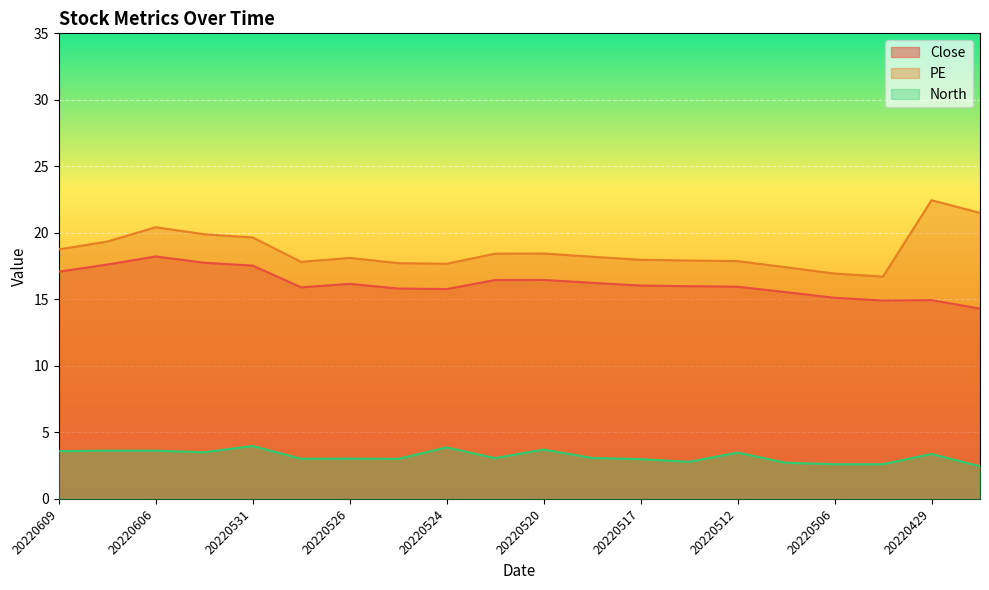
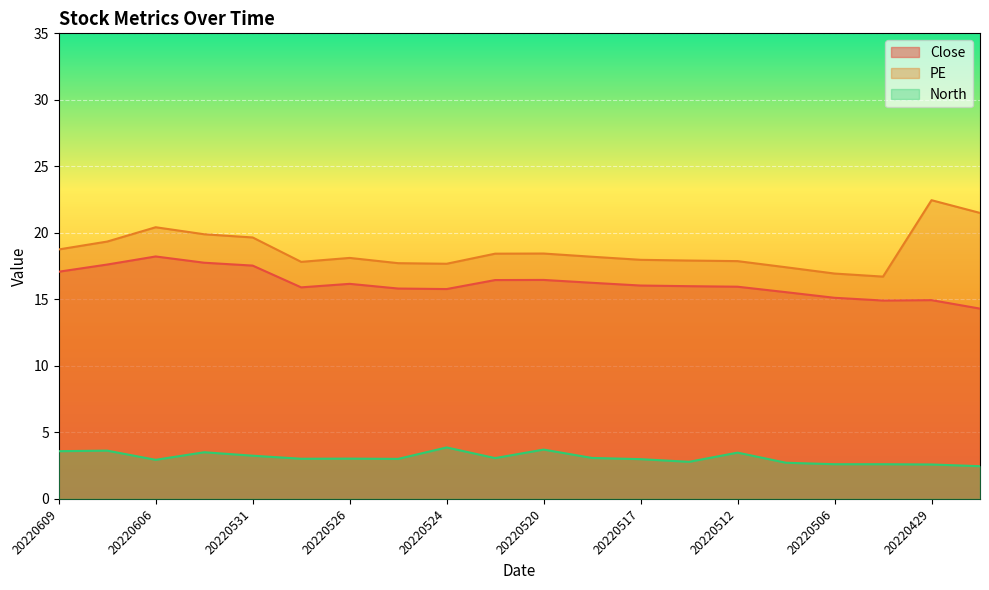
North, 20220606: 3.6 -> 2.9
North, 20220531: 4.0 -> 3.3
North, 20220429: 3.4 -> 2.6
